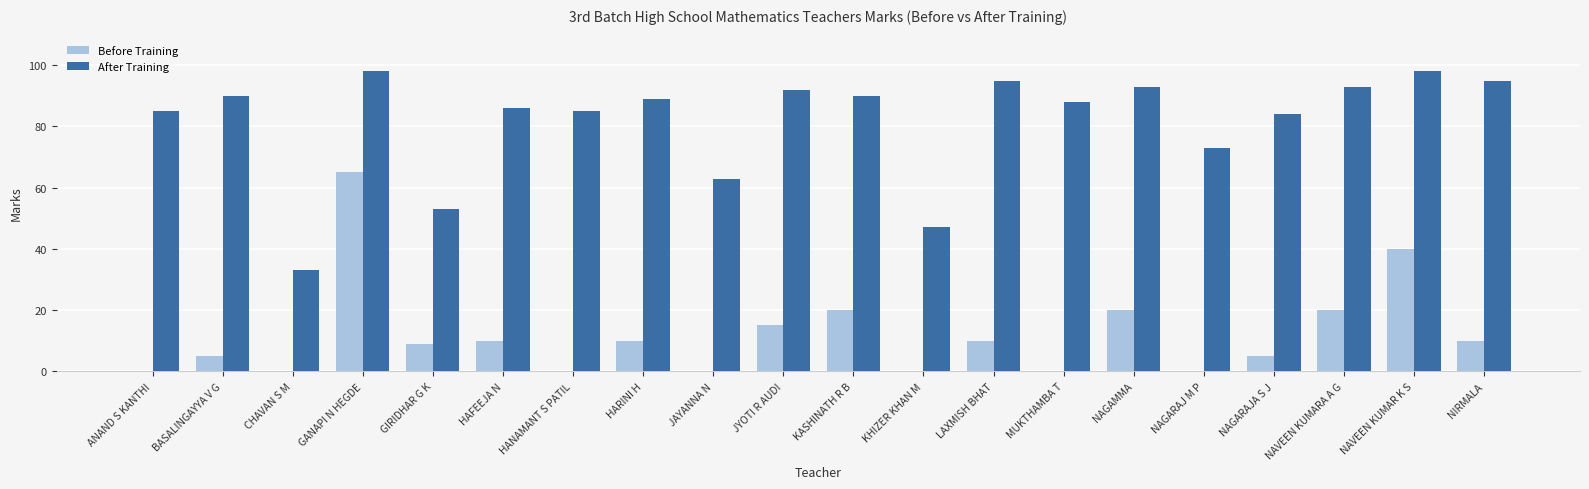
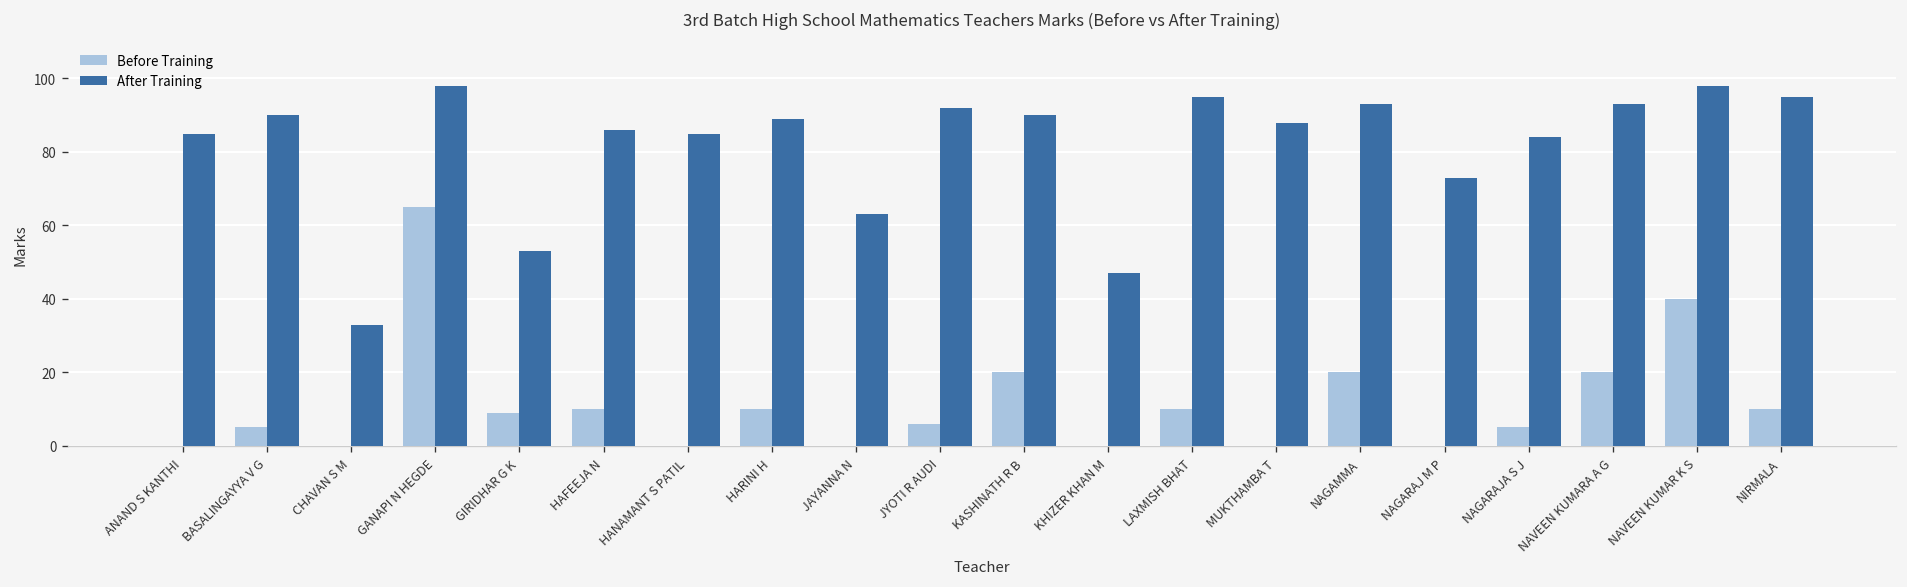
Before Training, JYOTI R AUDI: 15 -> 6
